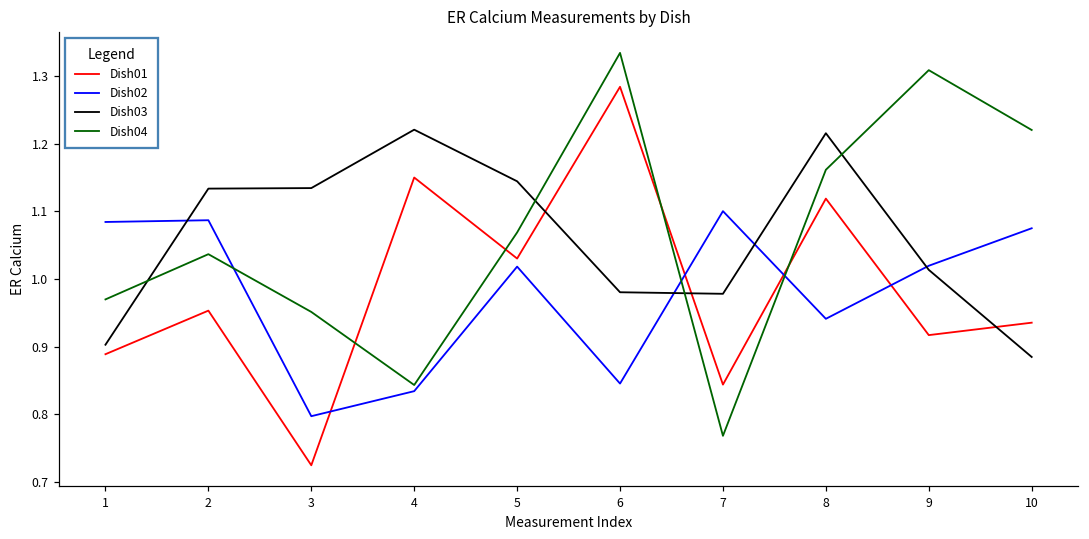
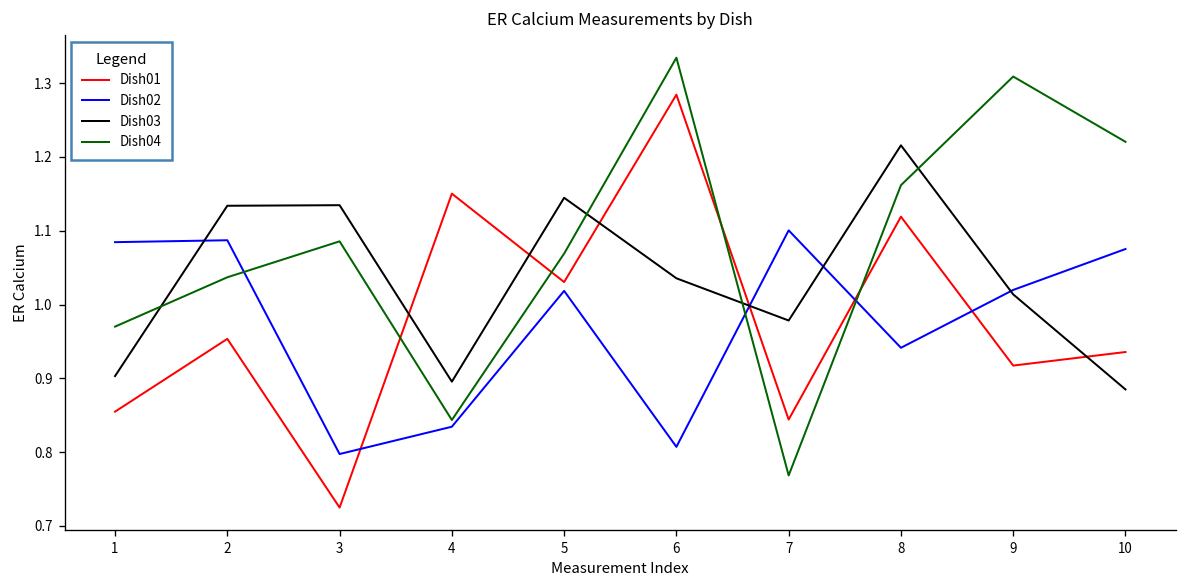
Dish01, 1: 0.89 -> 0.85
Dish04, 3: 0.95 -> 1.09
Dish03, 4: 1.22 -> 0.90
Dish02, 6: 0.85 -> 0.81
Dish03, 6: 0.98 -> 1.04
